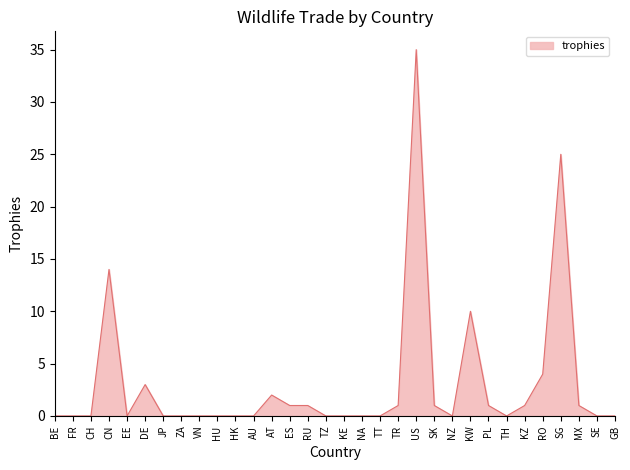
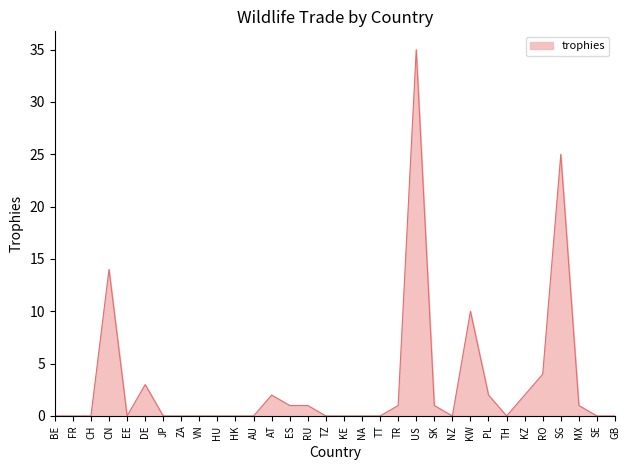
PL: 1 -> 2
KZ: 1 -> 2
